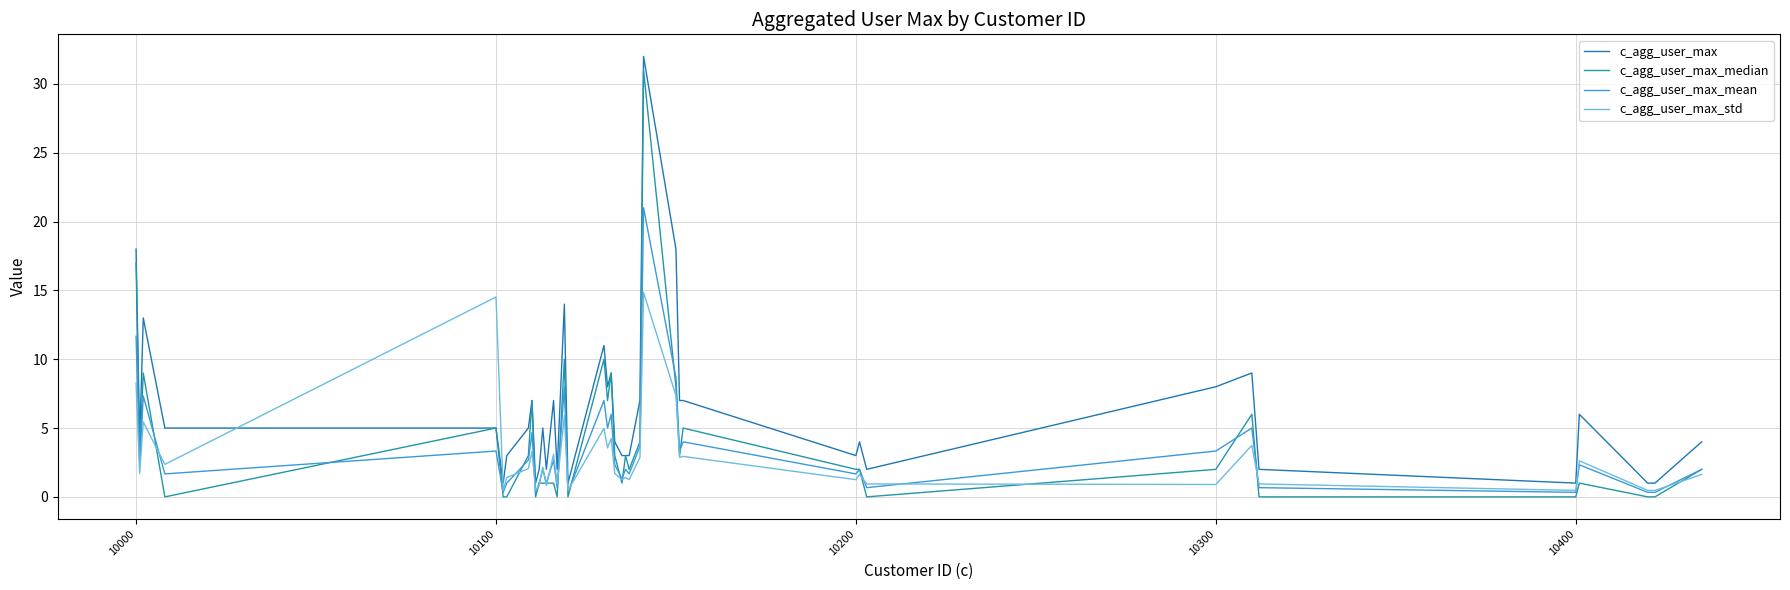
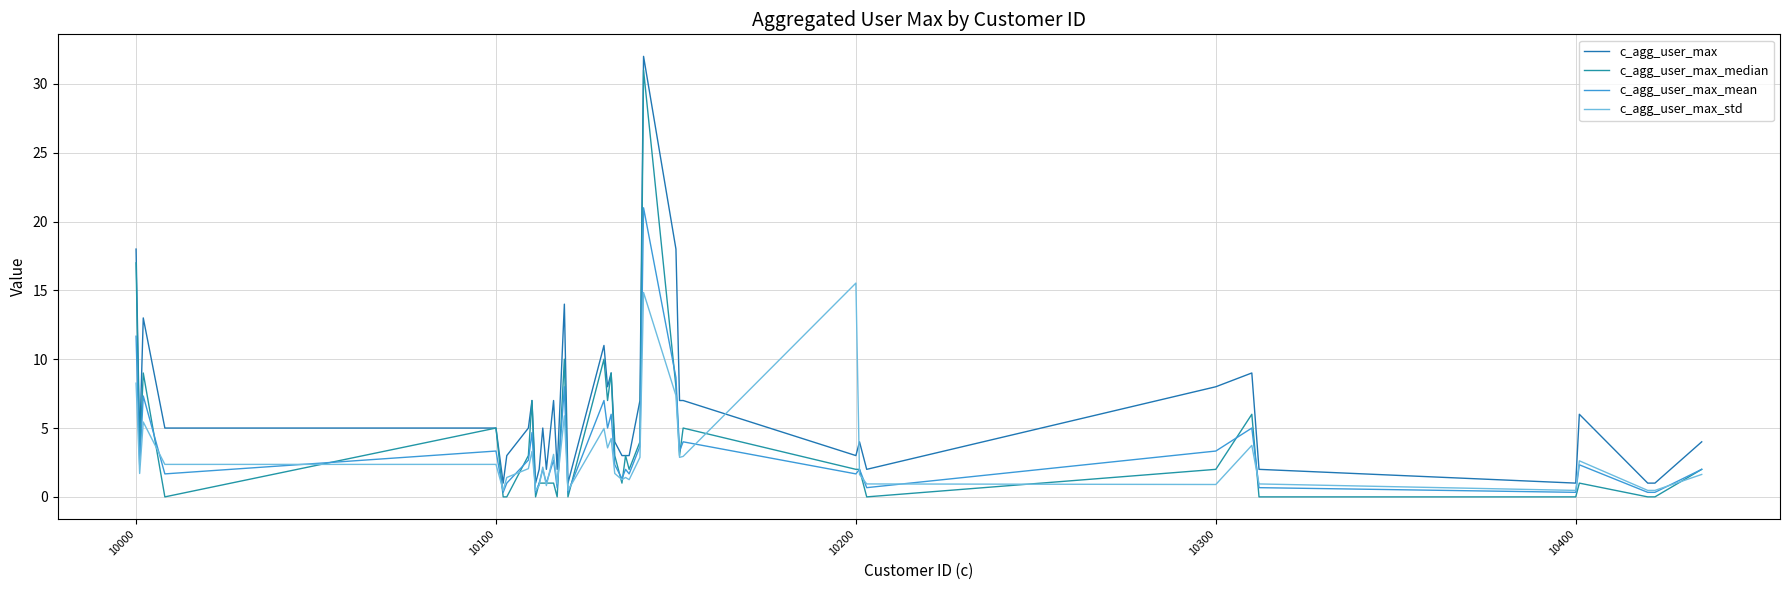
c_agg_user_max_std, 10100: 14.5 -> 2.4
c_agg_user_max_std, 10200: 1.3 -> 15.5
